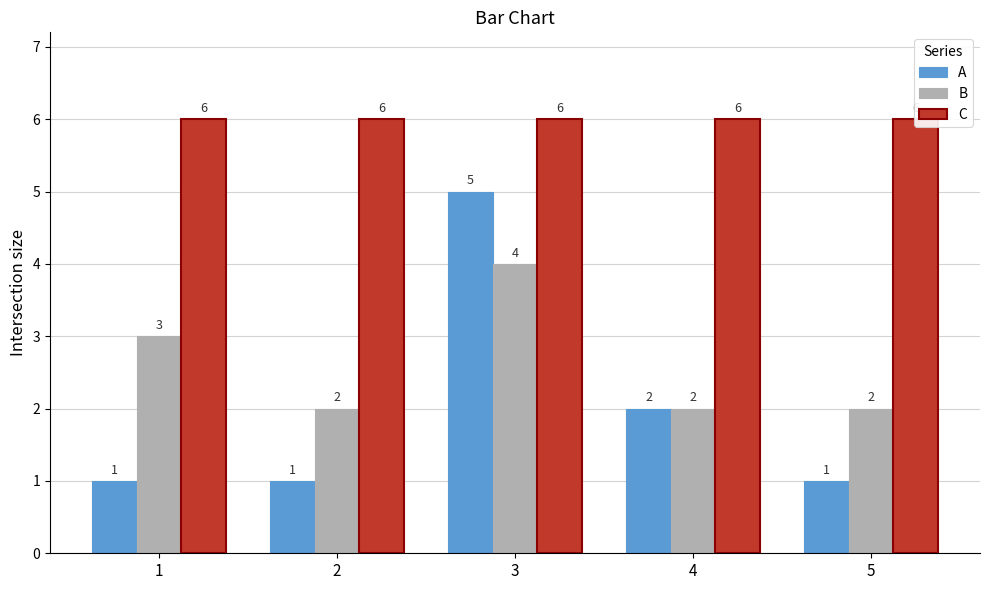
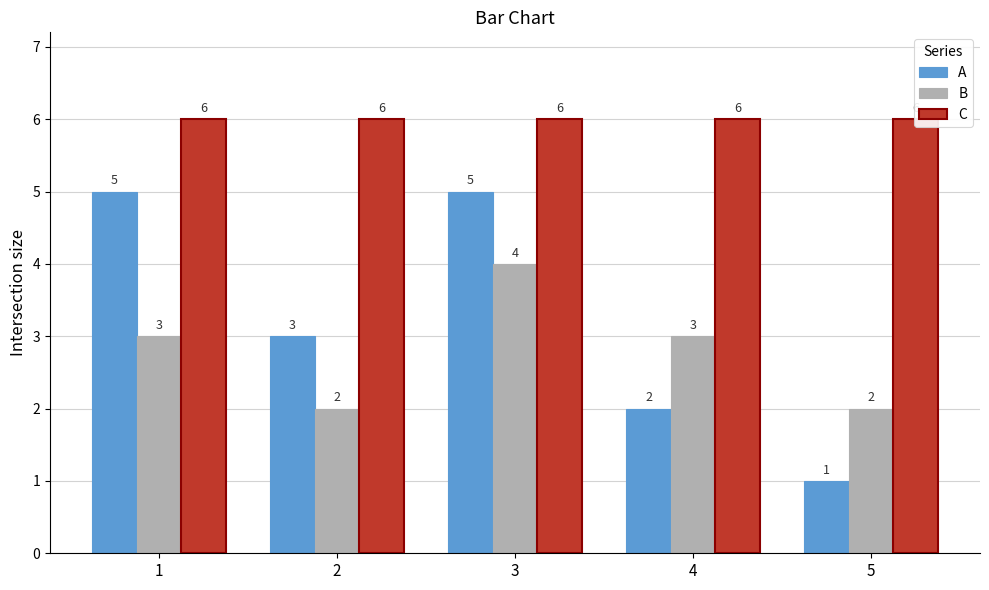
A, 1: 1 -> 5
A, 2: 1 -> 3
B, 4: 2 -> 3
